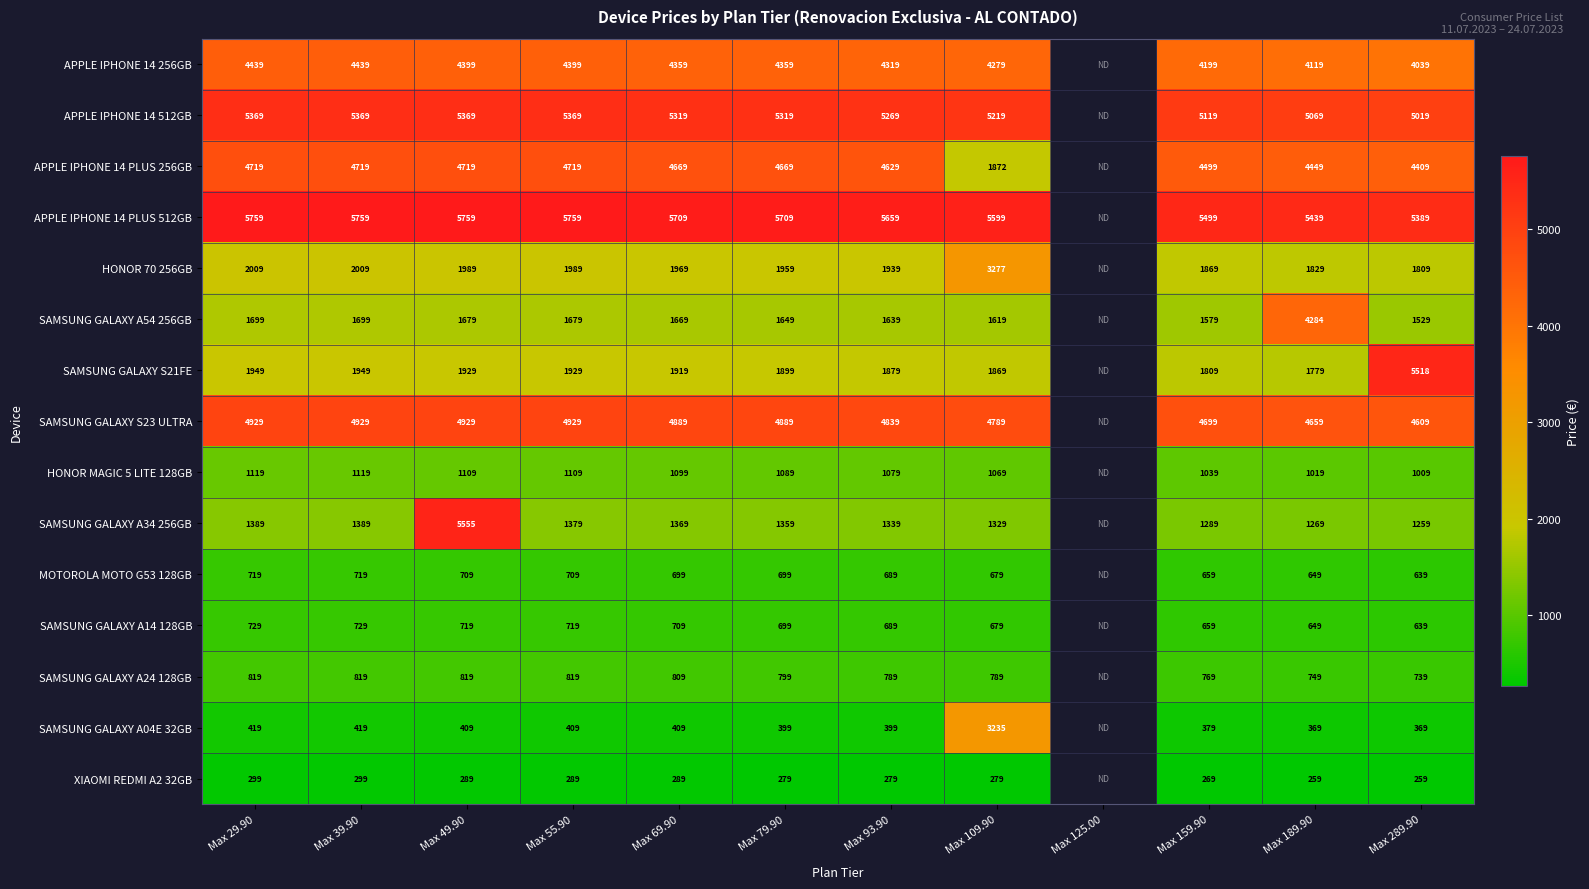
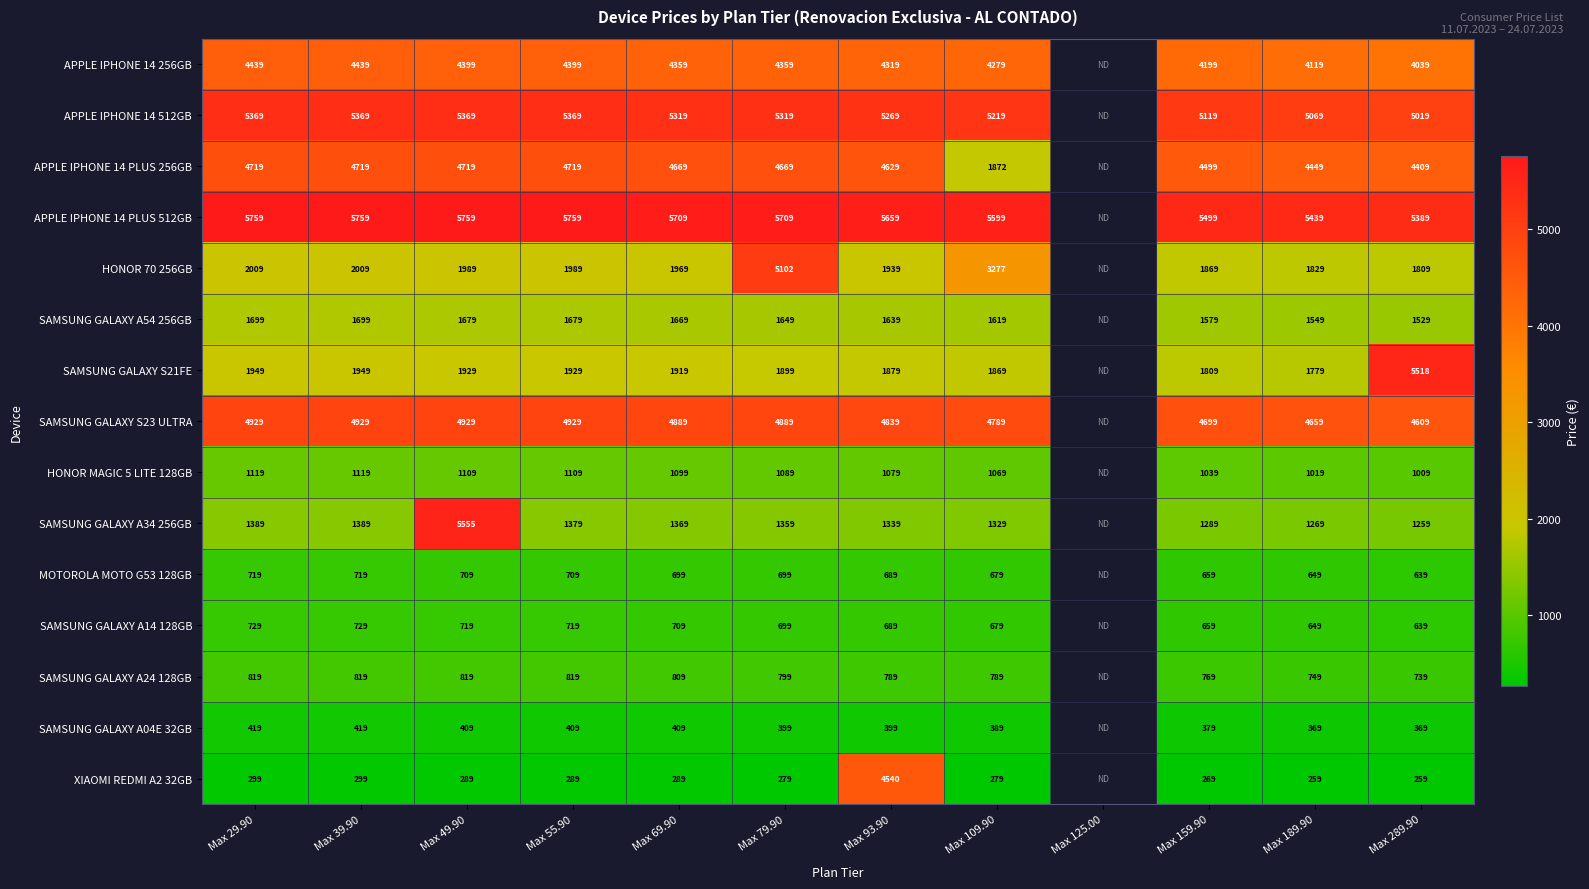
HONOR 70 256GB, Max 79.90: 1959 -> 5102
SAMSUNG GALAXY A54 256GB, Max 189.90: 4284 -> 1549
SAMSUNG GALAXY A04E 32GB, Max 109.90: 3235 -> 389
XIAOMI REDMI A2 32GB, Max 93.90: 279 -> 4540
